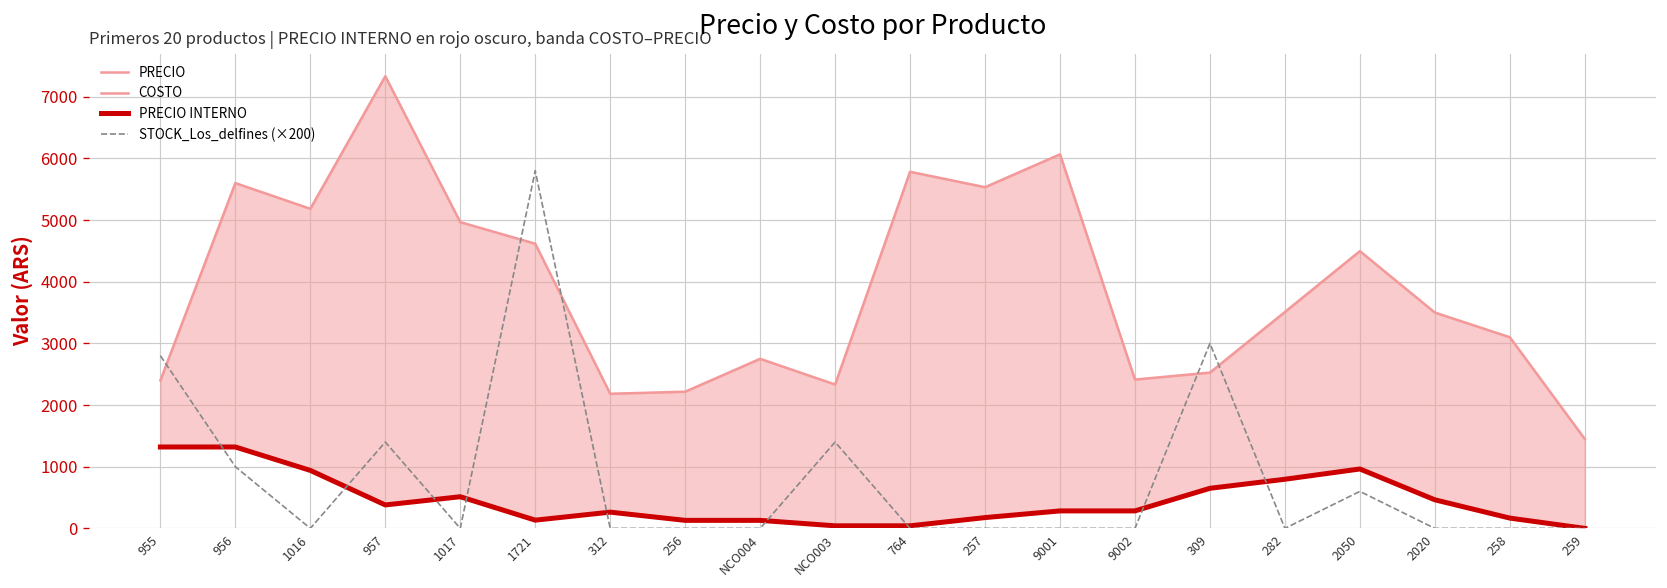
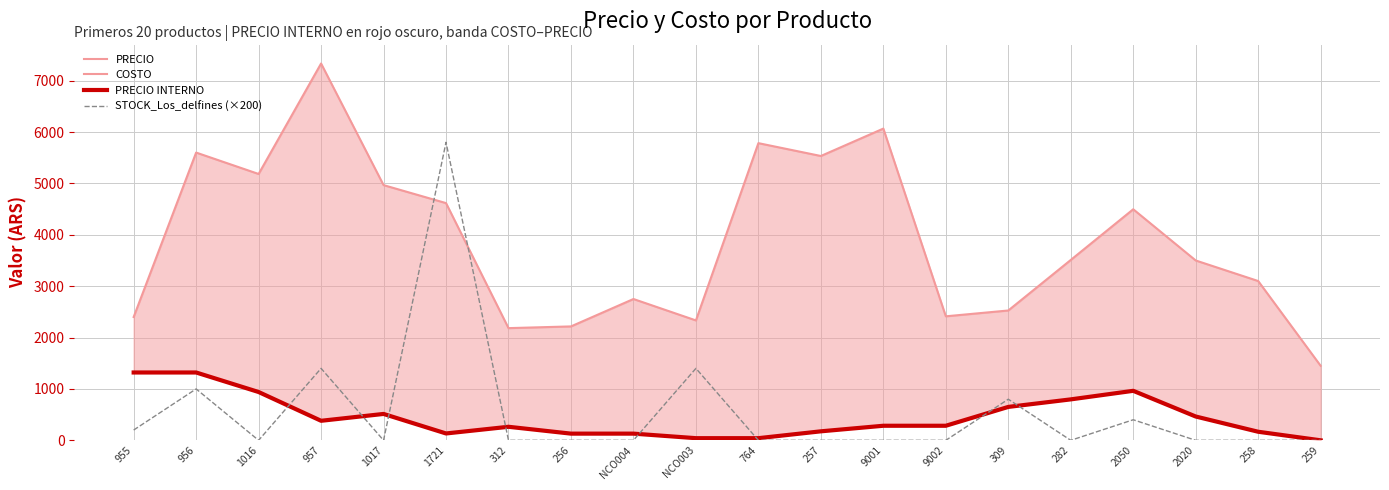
STOCK_Los_delfines (×200), 955: 2800 -> 200
STOCK_Los_delfines (×200), 309: 3000 -> 800
STOCK_Los_delfines (×200), 2050: 600 -> 400
